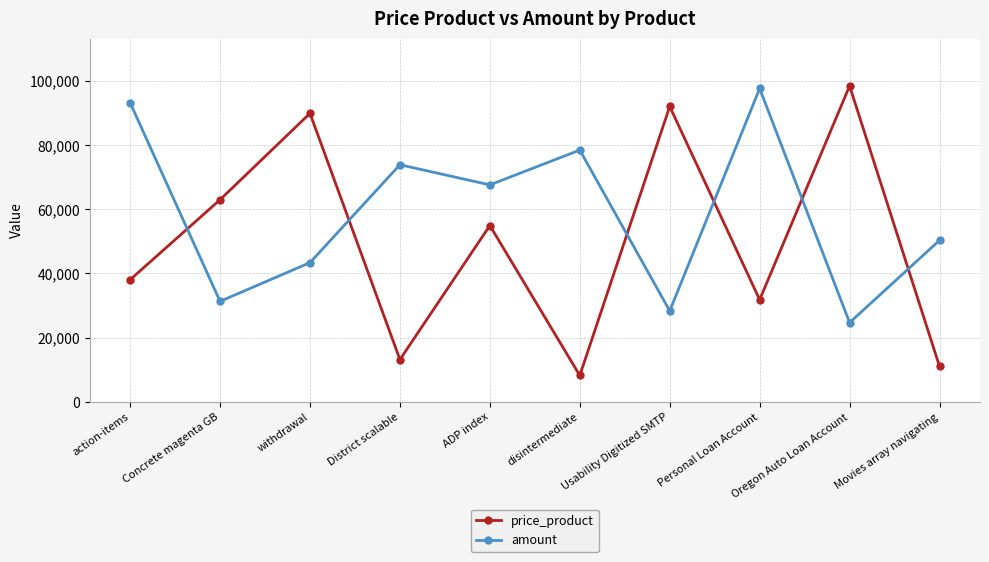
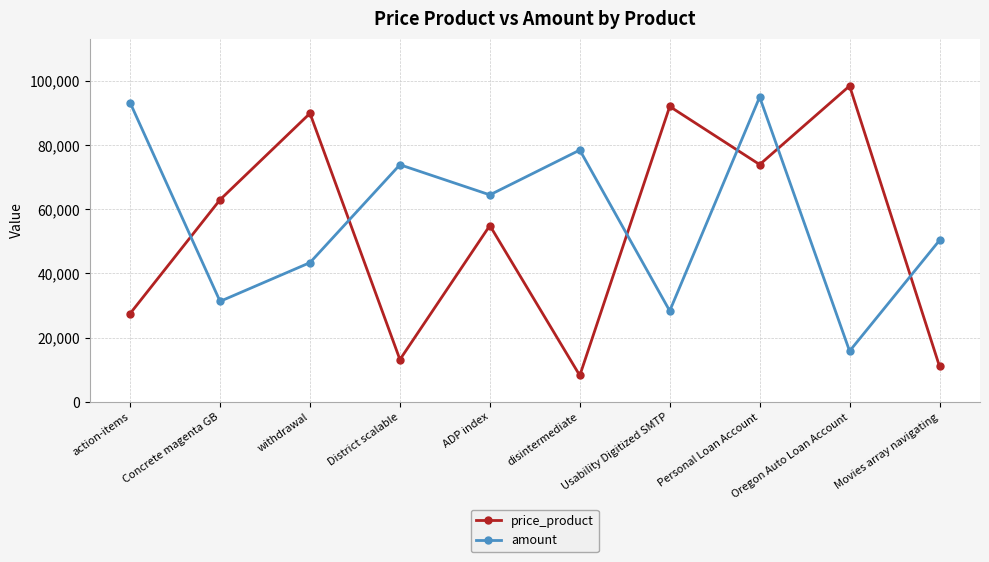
price_product, action-items: 38,000 -> 27,000
amount, ADP index: 68,000 -> 64,000
price_product, Personal Loan Account: 32,000 -> 74,000
amount, Personal Loan Account: 98,000 -> 95,000
amount, Oregon Auto Loan Account: 25,000 -> 16,000
